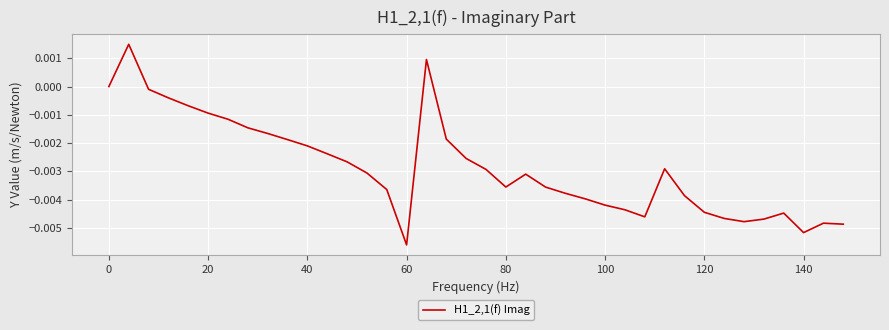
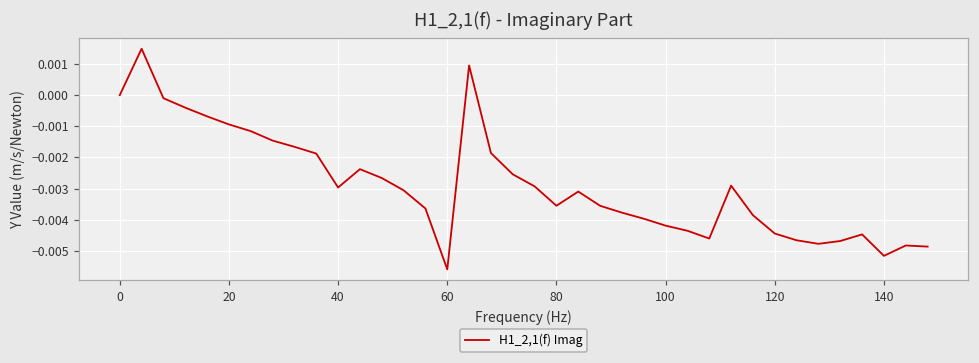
40: -0.0021 -> -0.0030
